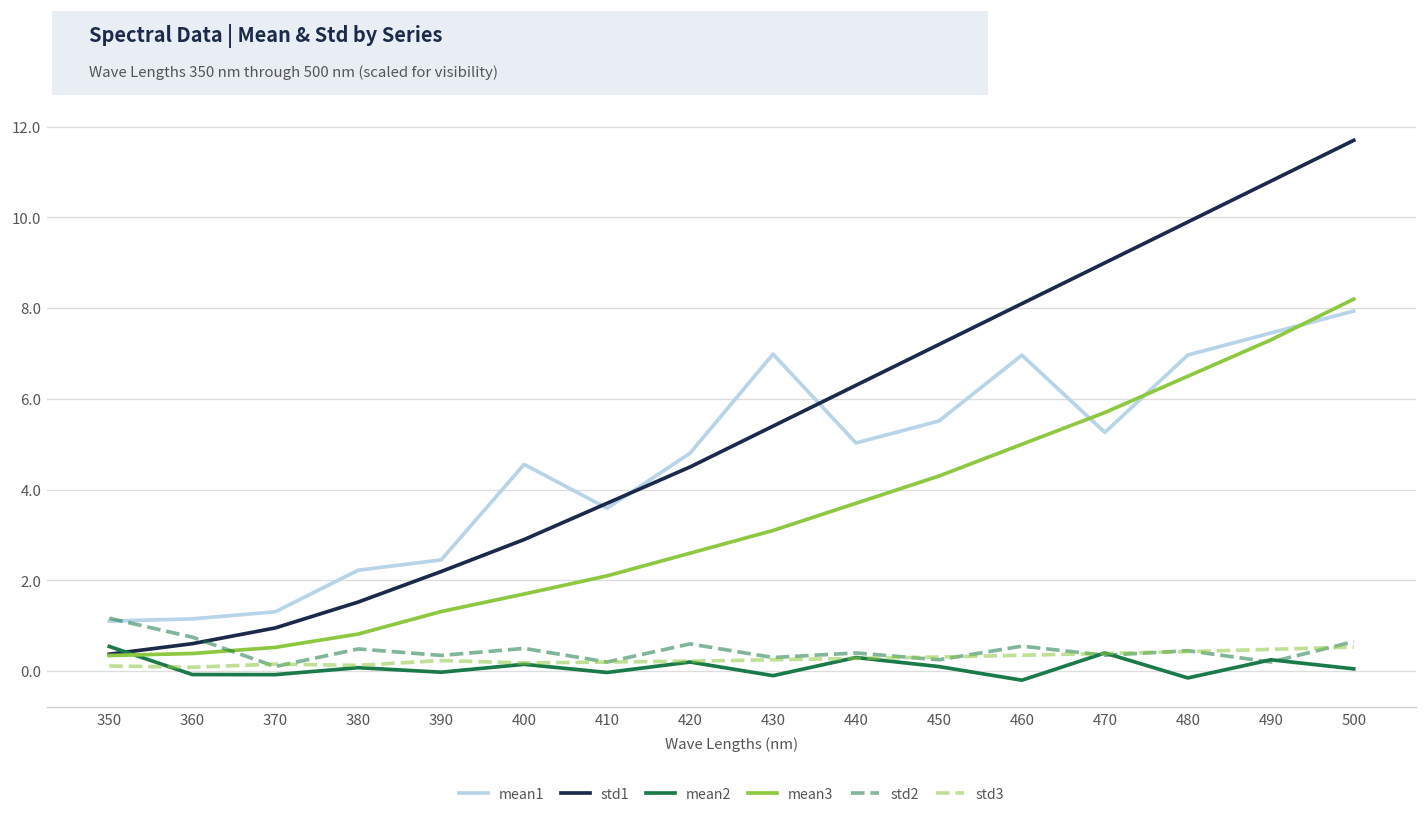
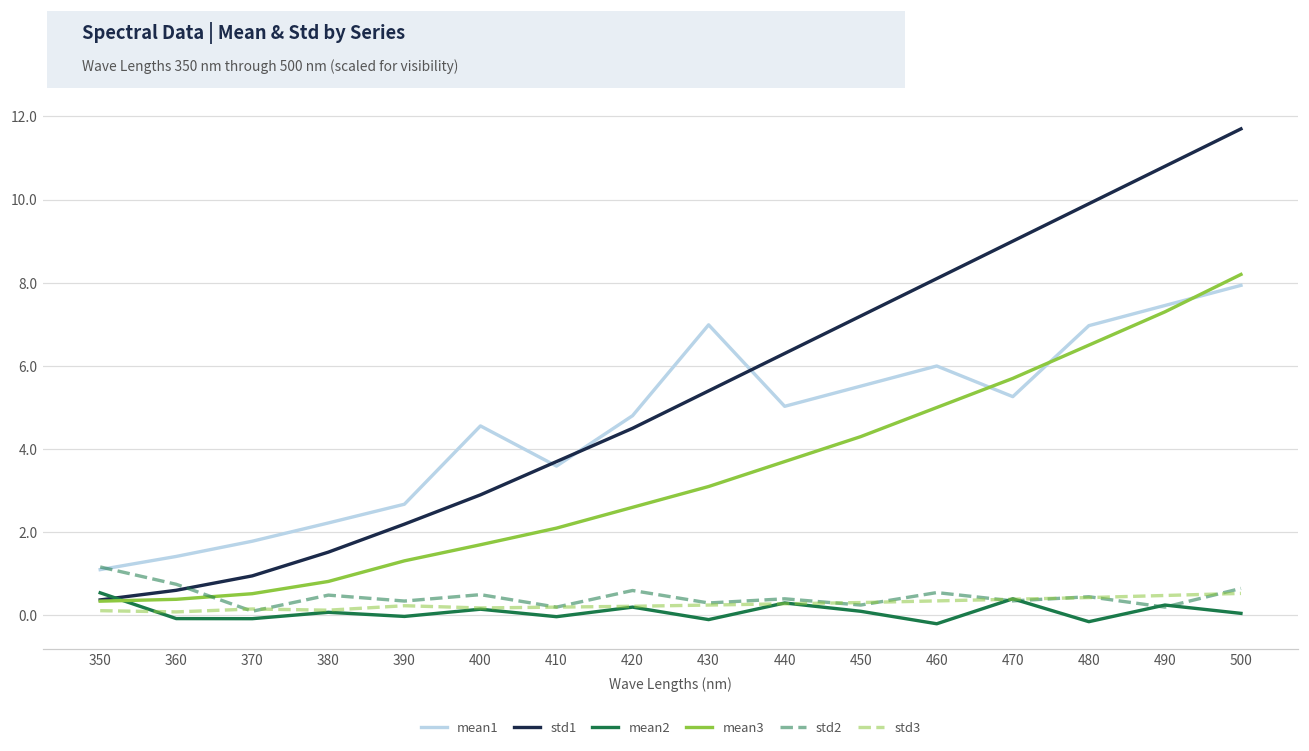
mean1, 360: 1.2 -> 1.4
mean1, 370: 1.3 -> 1.8
mean1, 390: 2.5 -> 2.7
mean1, 460: 7.0 -> 6.0
